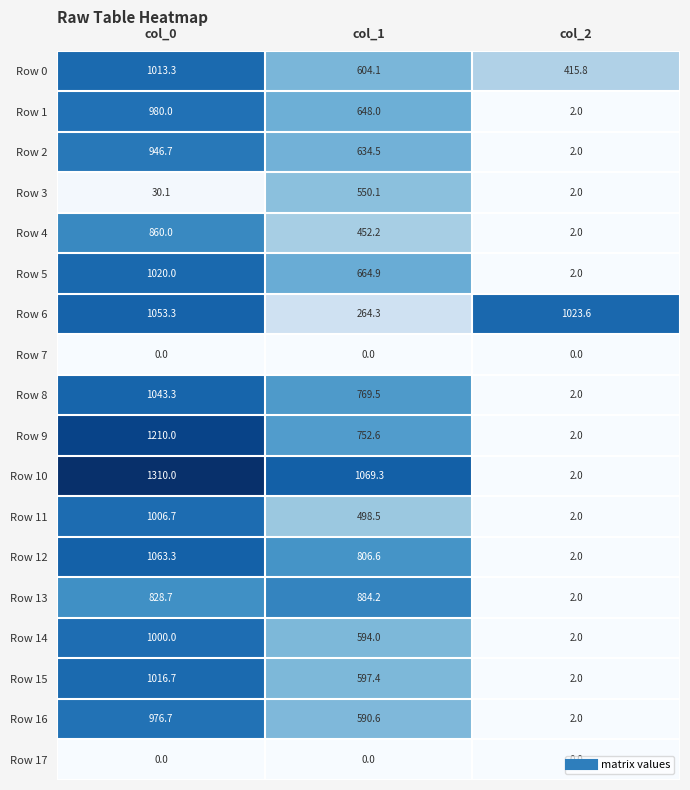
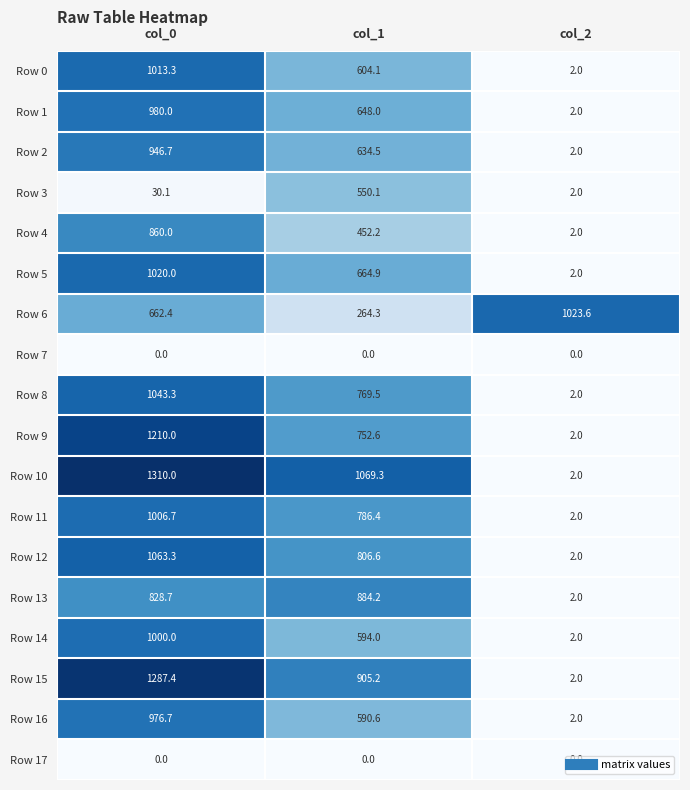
Row 0, col_2: 415.8 -> 2.0
Row 6, col_0: 1053.3 -> 662.4
Row 11, col_1: 498.5 -> 786.4
Row 15, col_0: 1016.7 -> 1287.4
Row 15, col_1: 597.4 -> 905.2
